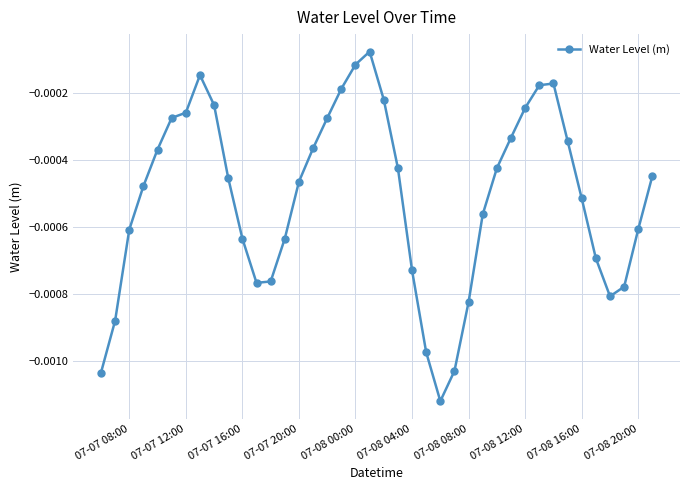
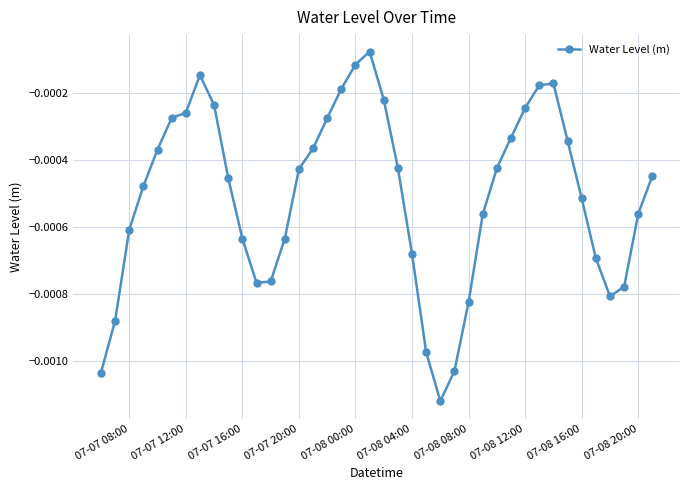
07-07 20:00: -0.00047 -> -0.00043
07-08 04:00: -0.00073 -> -0.00068
07-08 20:00: -0.00061 -> -0.00056
